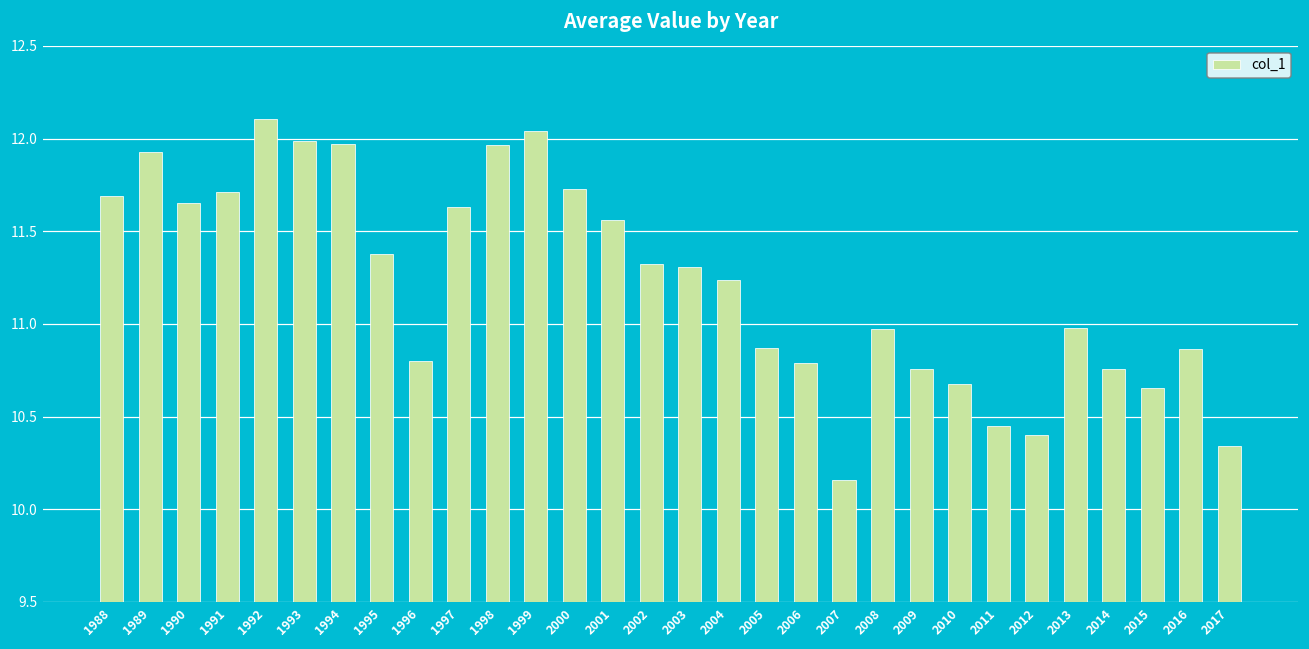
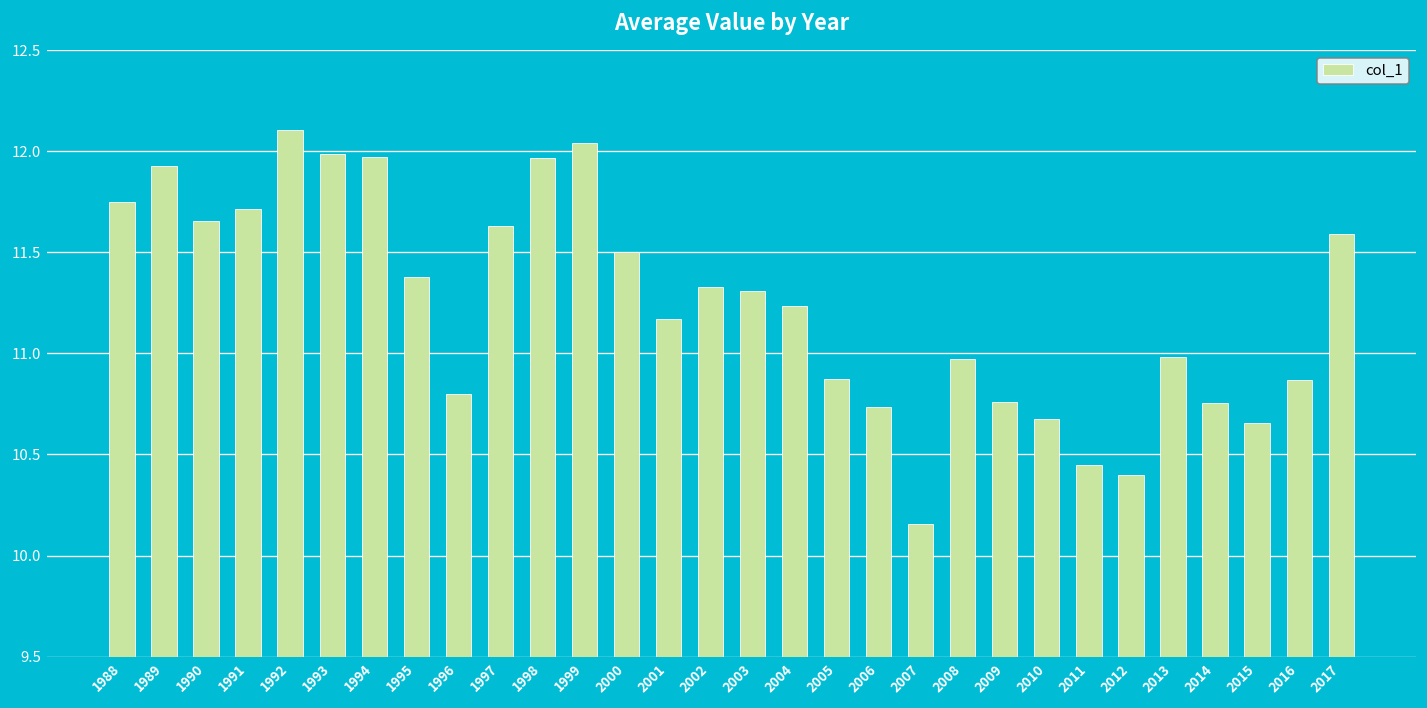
1988: 11.69 -> 11.75
2000: 11.73 -> 11.50
2001: 11.56 -> 11.17
2006: 10.79 -> 10.74
2017: 10.34 -> 11.59
